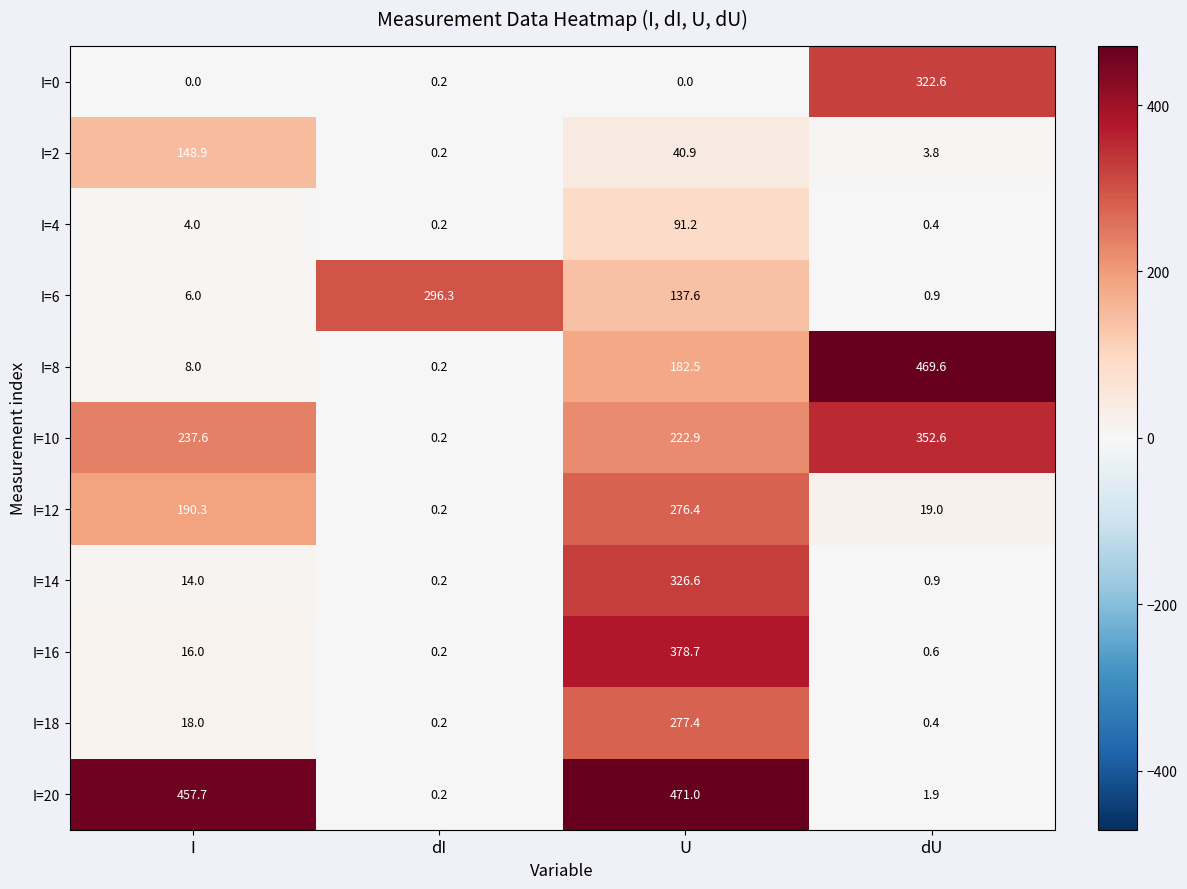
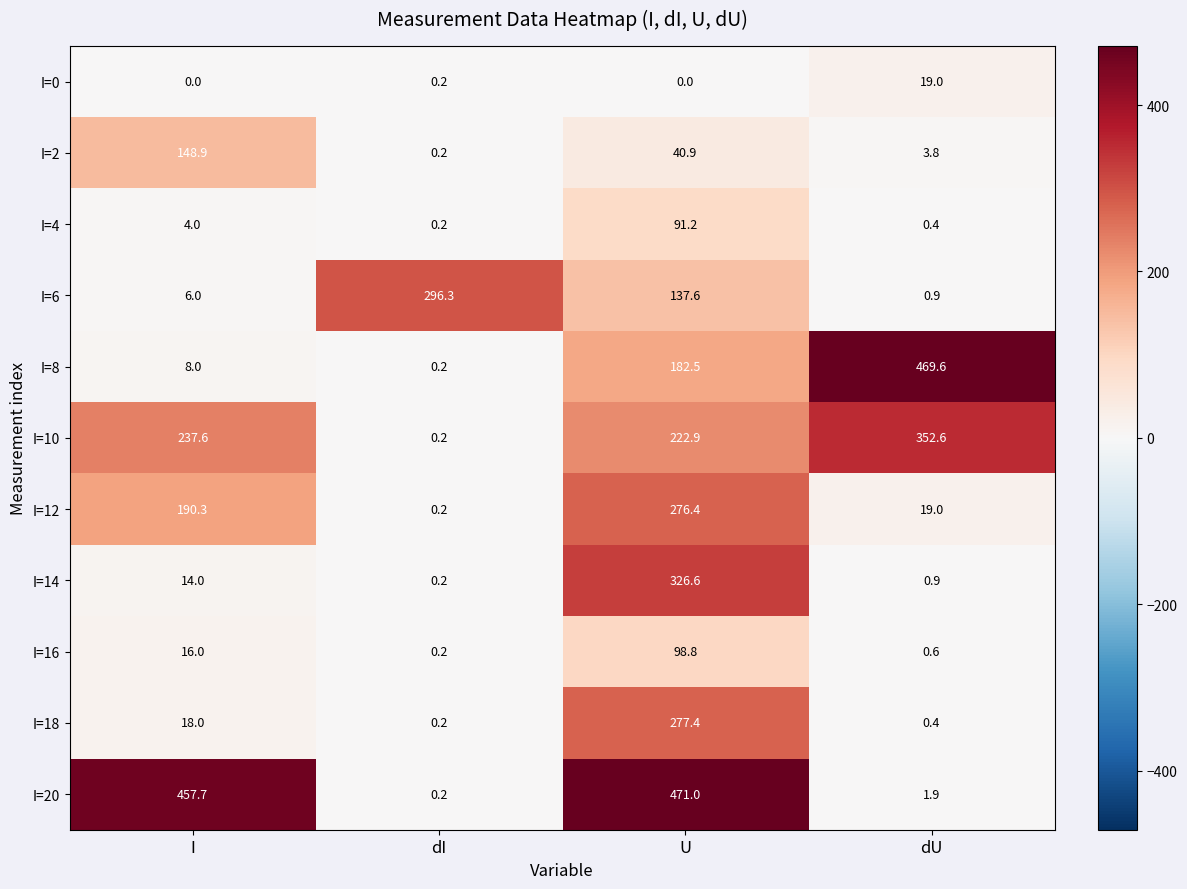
I=0, dU: 322.6 -> 19.0
I=16, U: 378.7 -> 98.8
